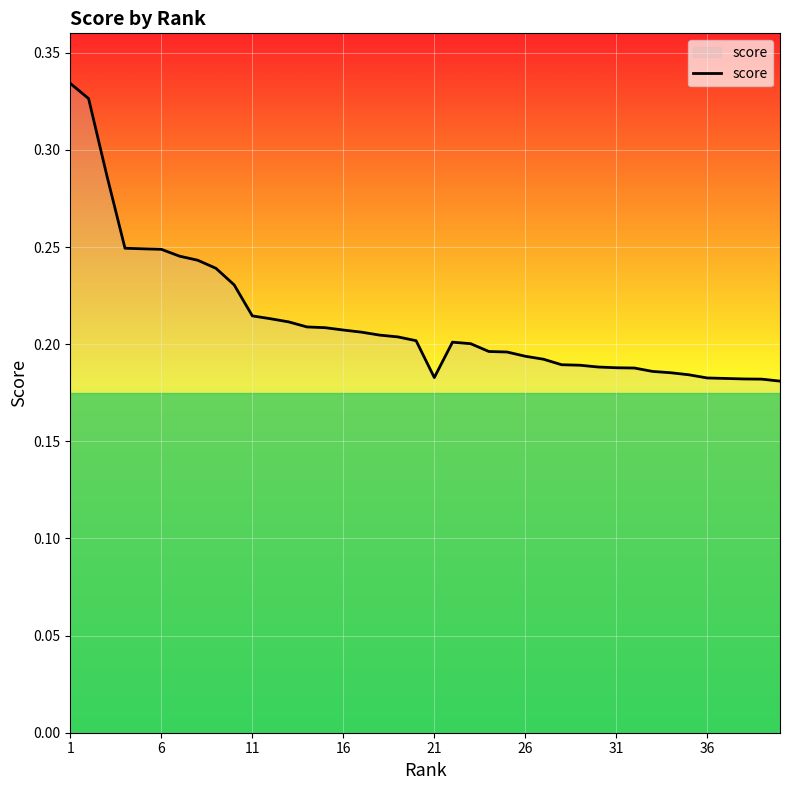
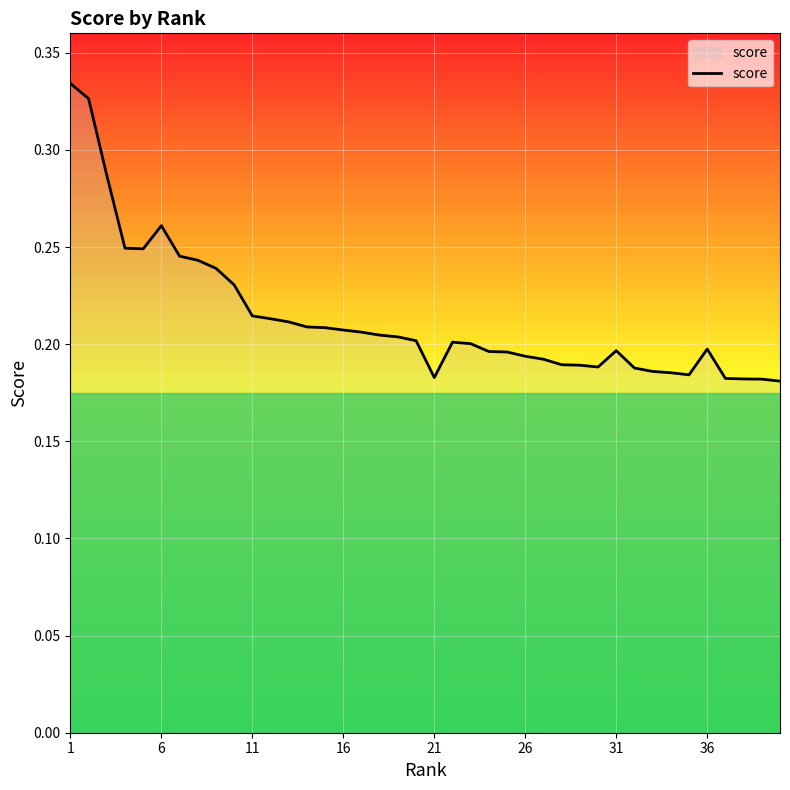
6: 0.249 -> 0.261
31: 0.188 -> 0.197
36: 0.183 -> 0.197
